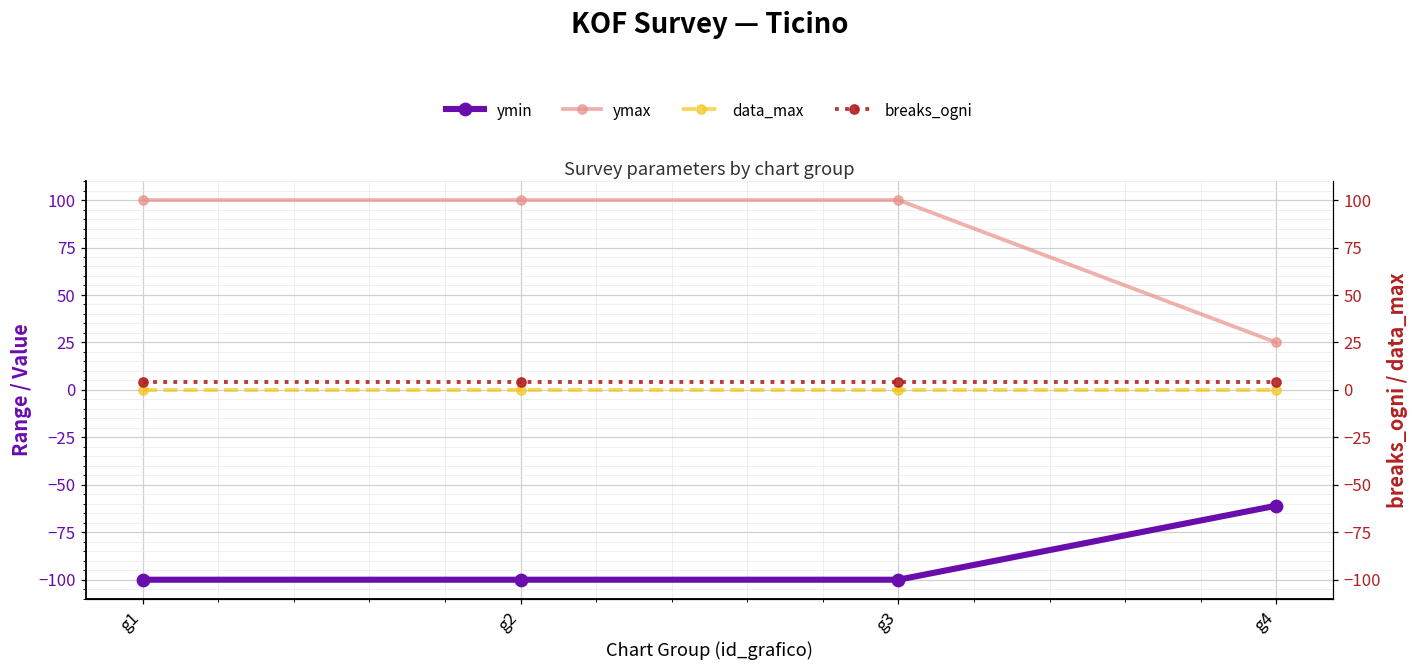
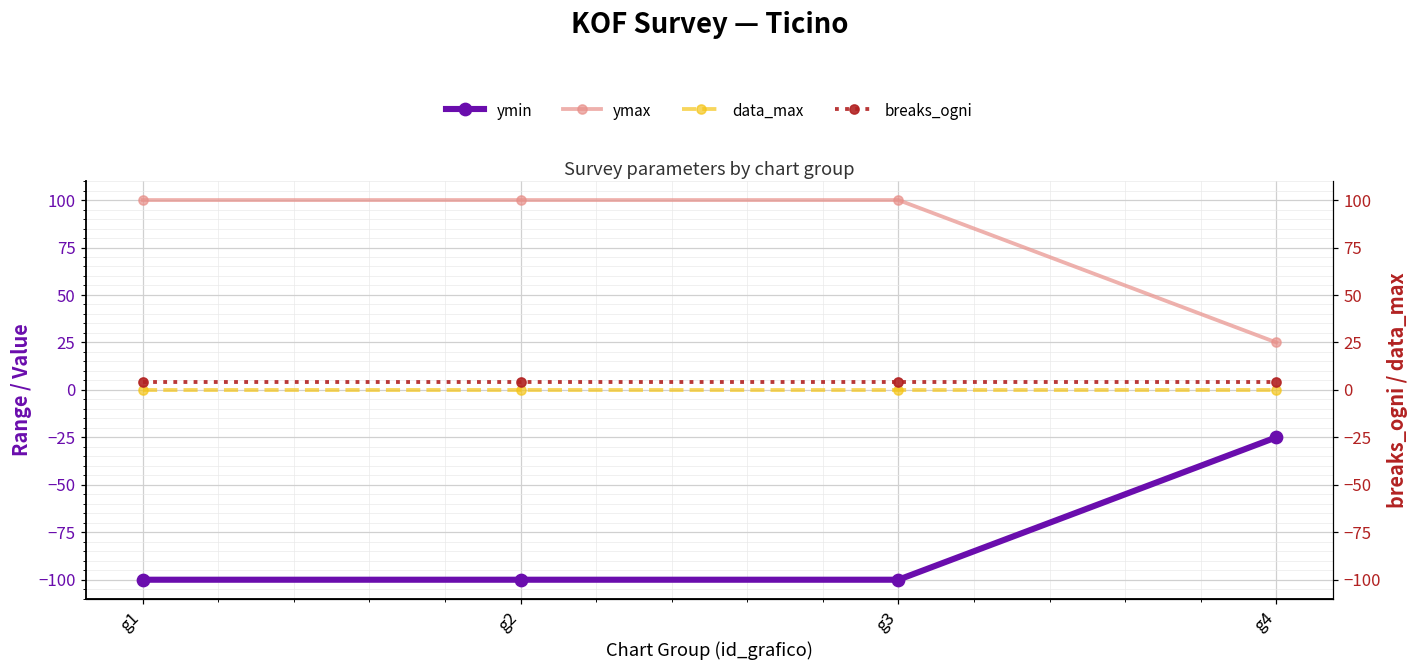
ymin, g4: -61 -> -25
